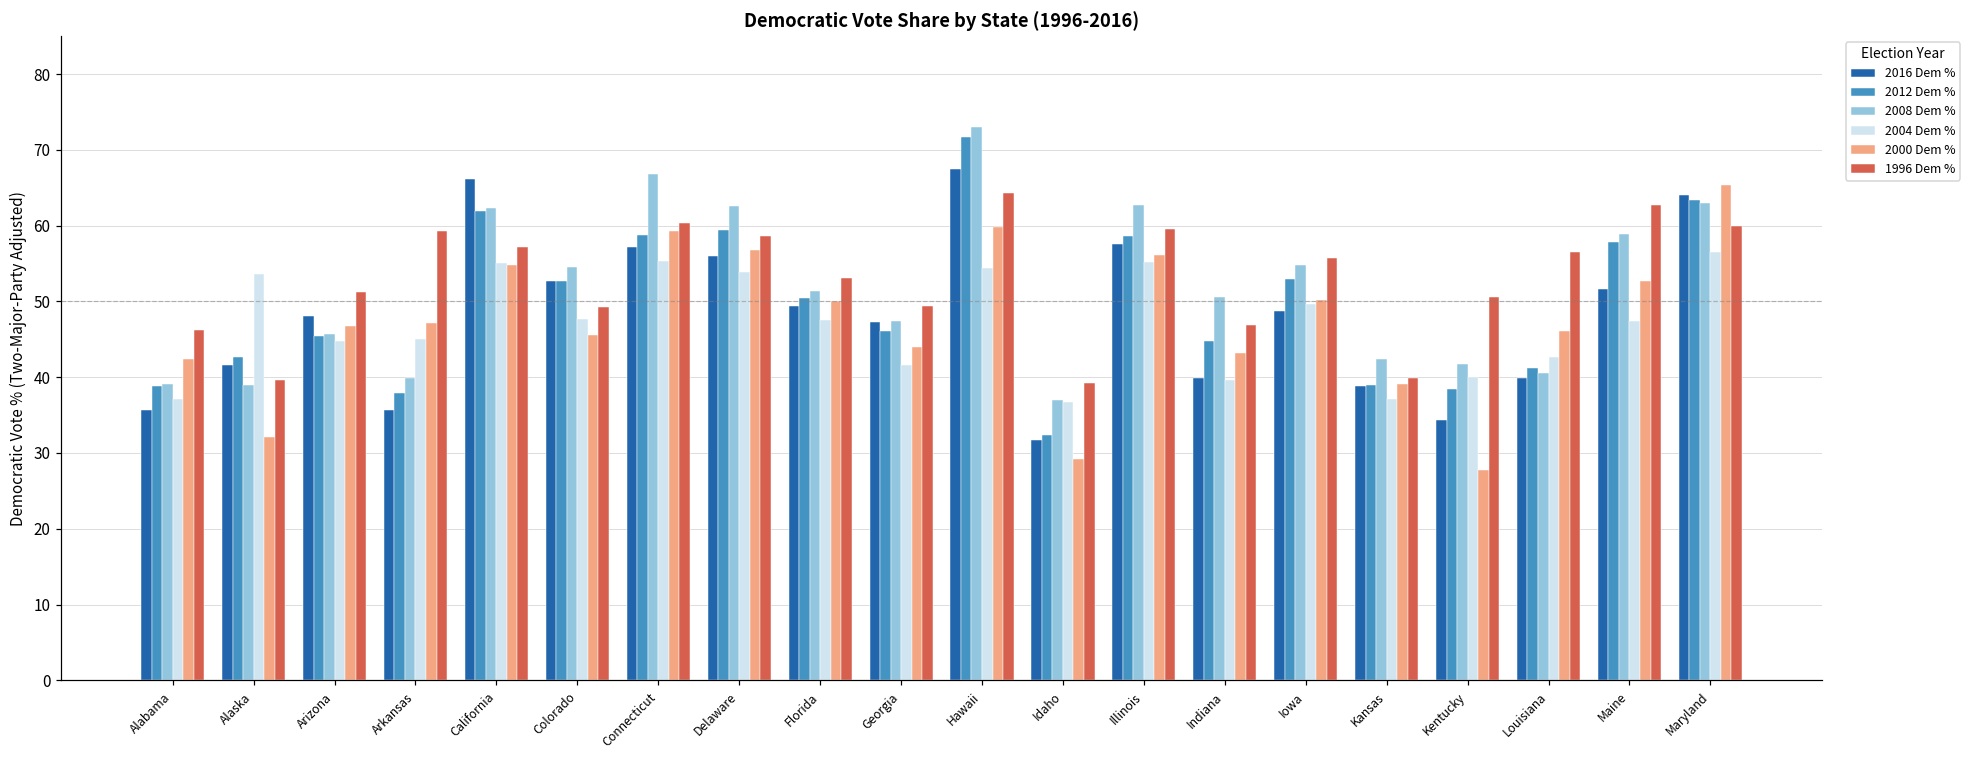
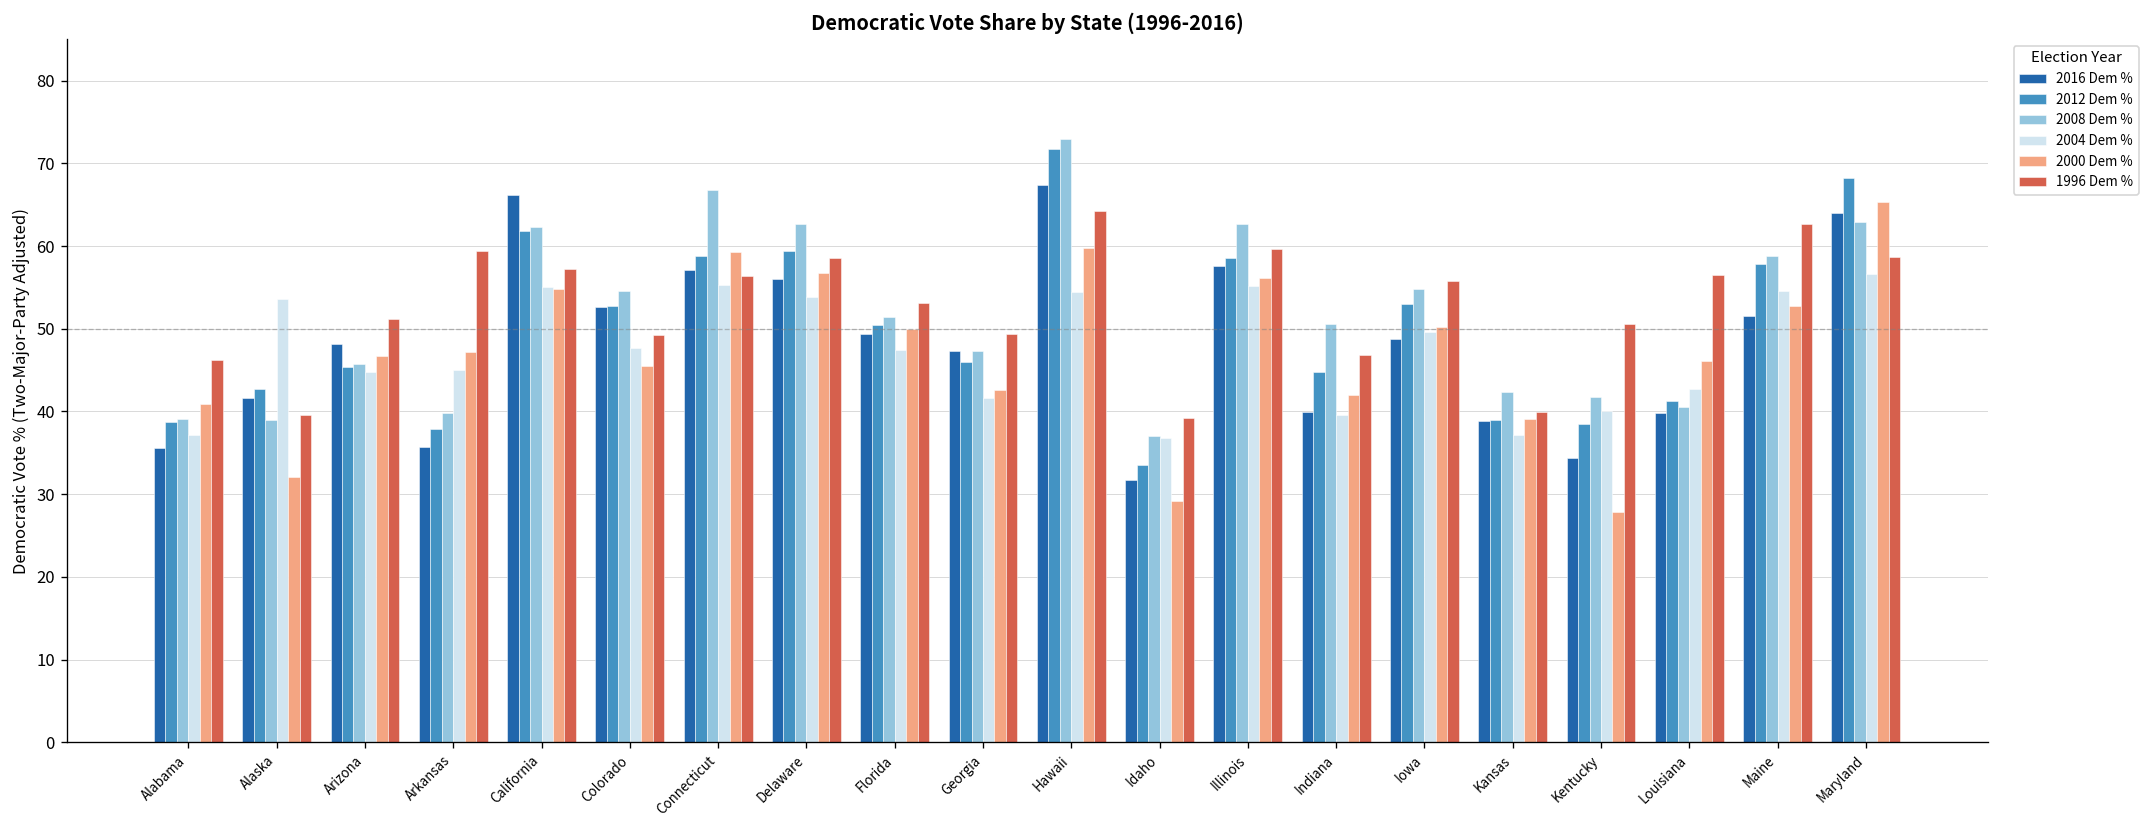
2000 Dem %, Alabama: 42 -> 41
1996 Dem %, Connecticut: 60 -> 56
2000 Dem %, Georgia: 44 -> 43
2012 Dem %, Idaho: 32 -> 34
2000 Dem %, Indiana: 43 -> 42
2004 Dem %, Maine: 47 -> 55
2012 Dem %, Maryland: 63 -> 68
1996 Dem %, Maryland: 60 -> 59
